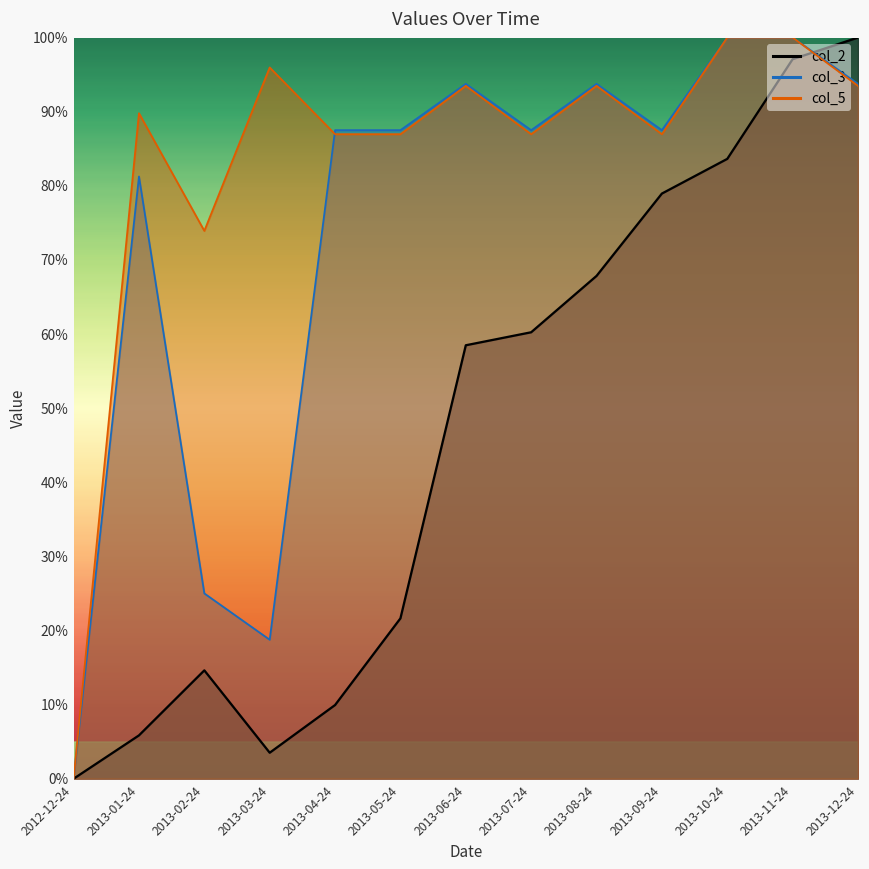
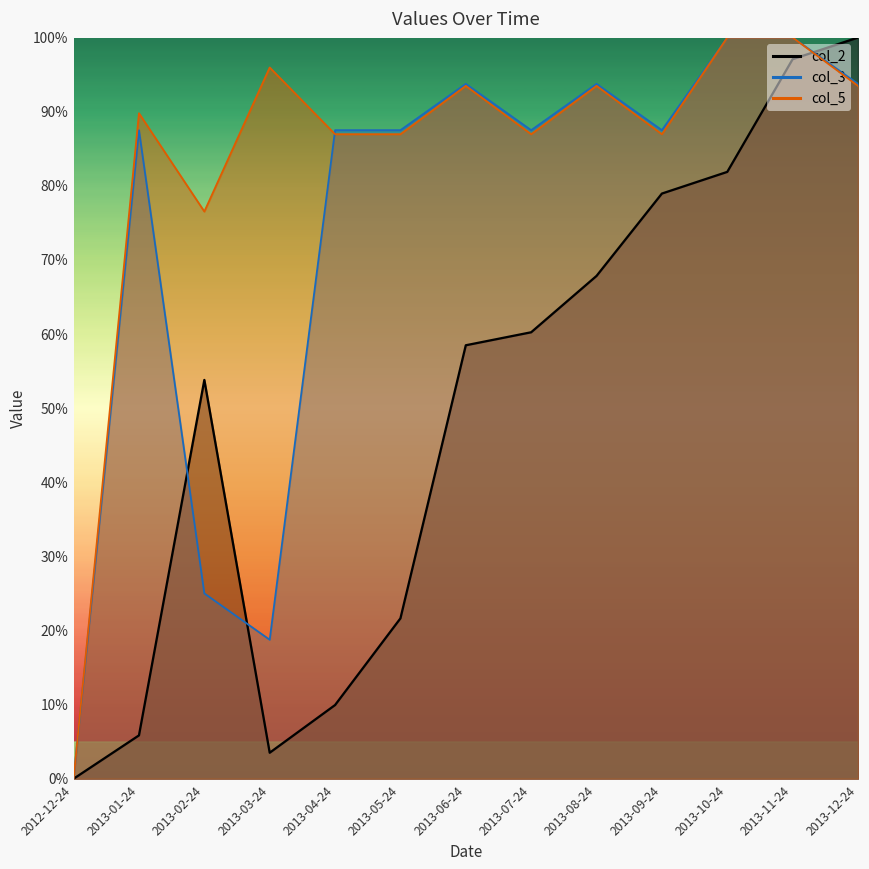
col_3, 2013-01-24: 81% -> 88%
col_2, 2013-02-24: 15% -> 54%
col_5, 2013-02-24: 74% -> 77%
col_2, 2013-10-24: 84% -> 82%
